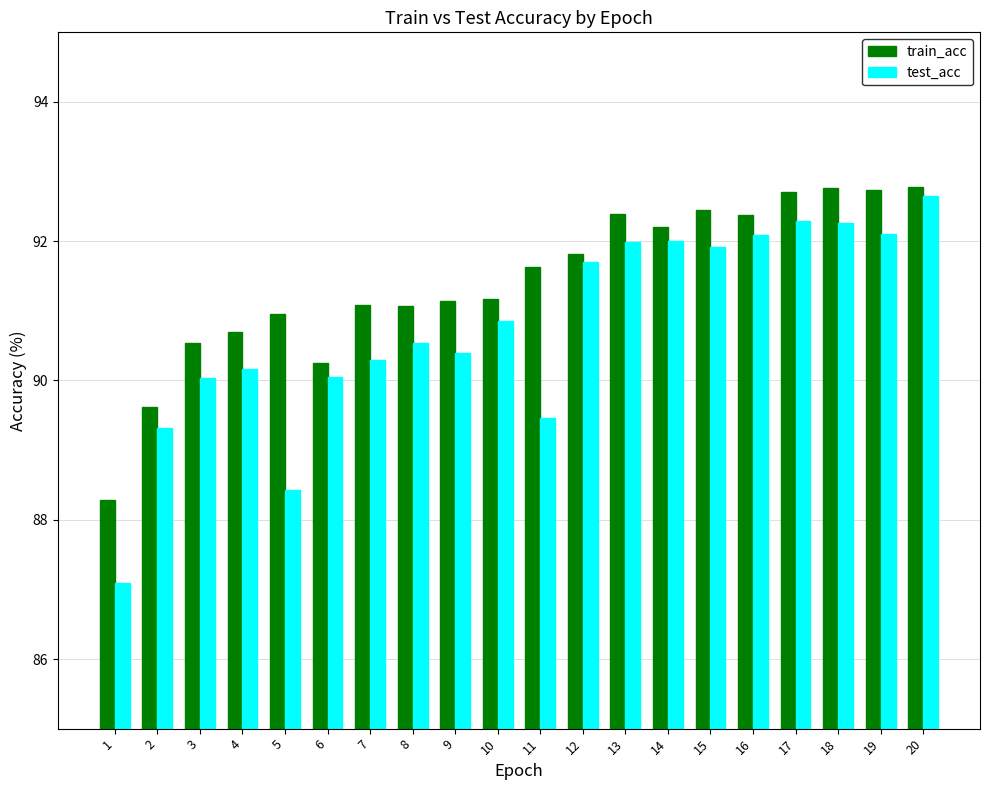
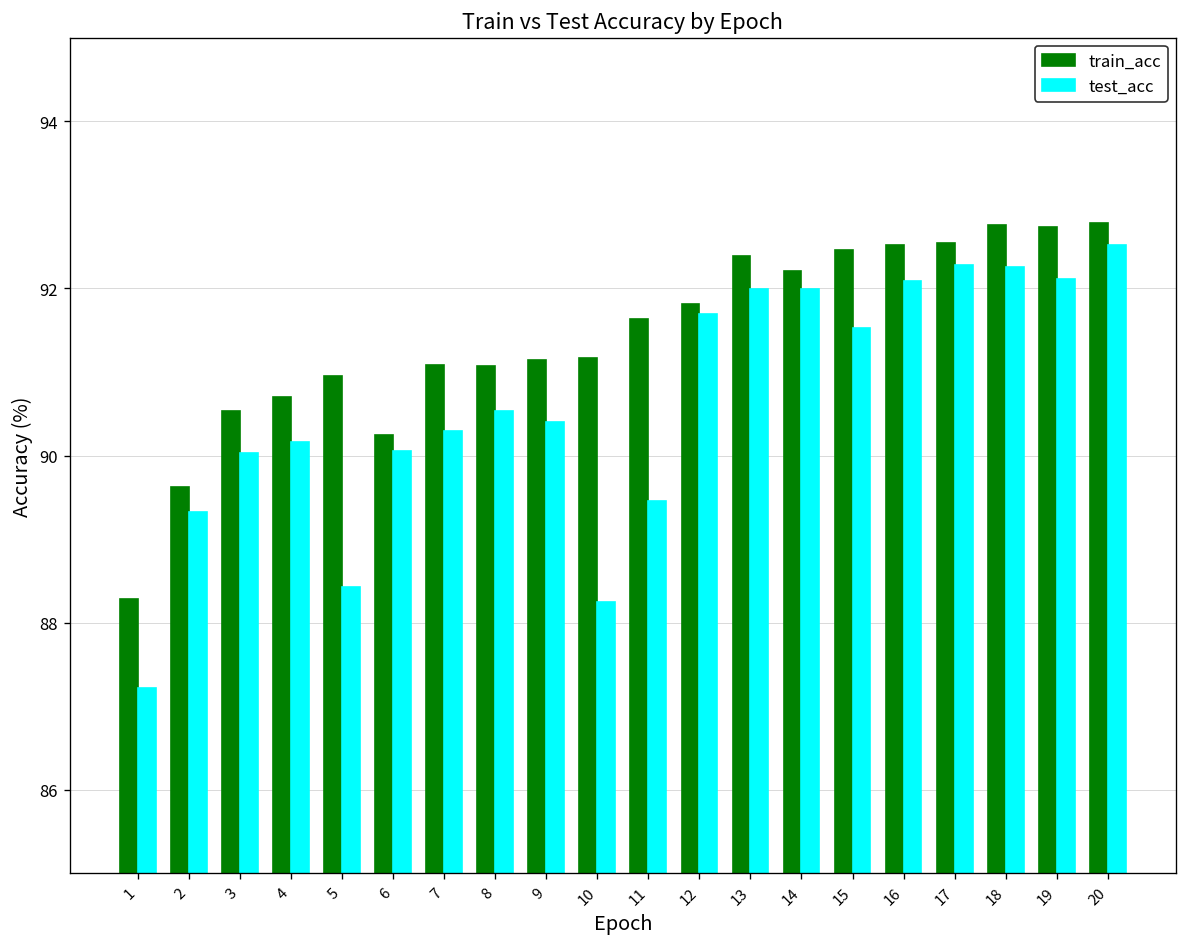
test_acc, 1: 87.1 -> 87.2
test_acc, 10: 90.9 -> 88.3
test_acc, 15: 91.9 -> 91.5
train_acc, 16: 92.4 -> 92.5
train_acc, 17: 92.7 -> 92.5
test_acc, 20: 92.6 -> 92.5
